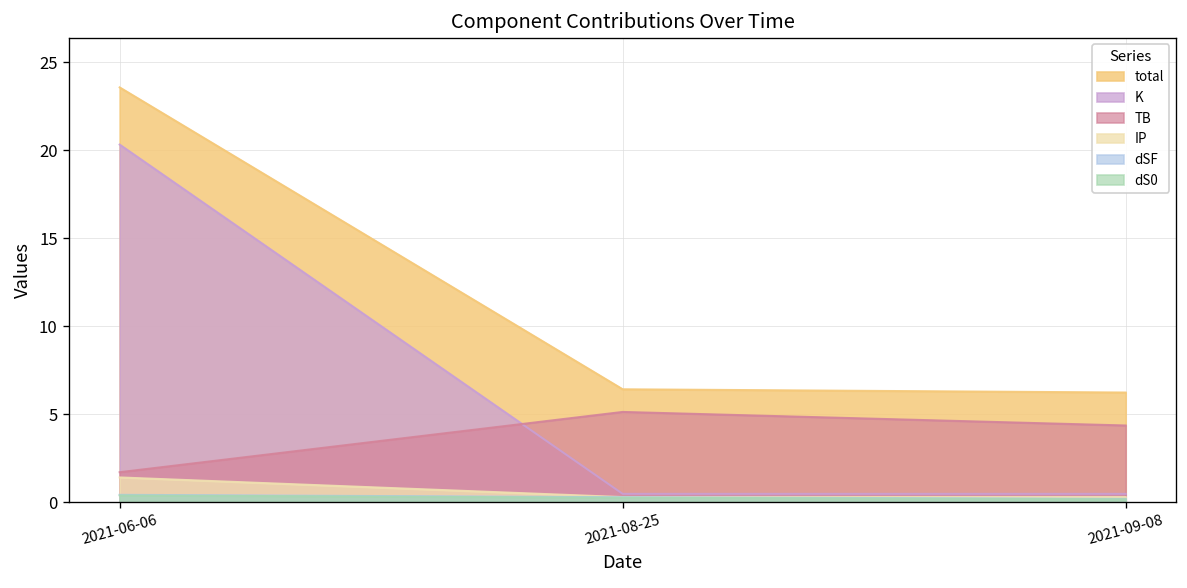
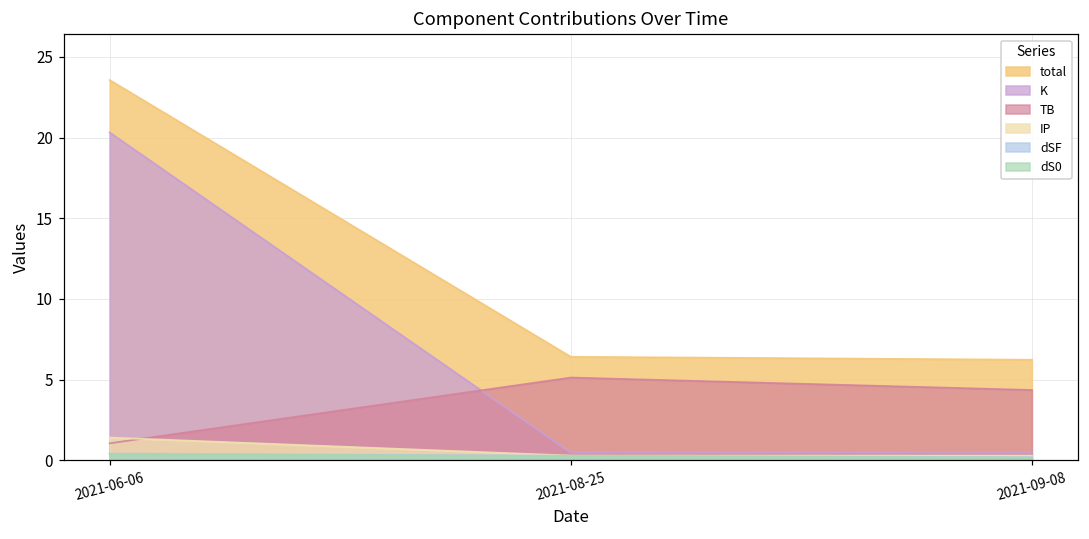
TB, 2021-06-06: 1.7 -> 1.0
